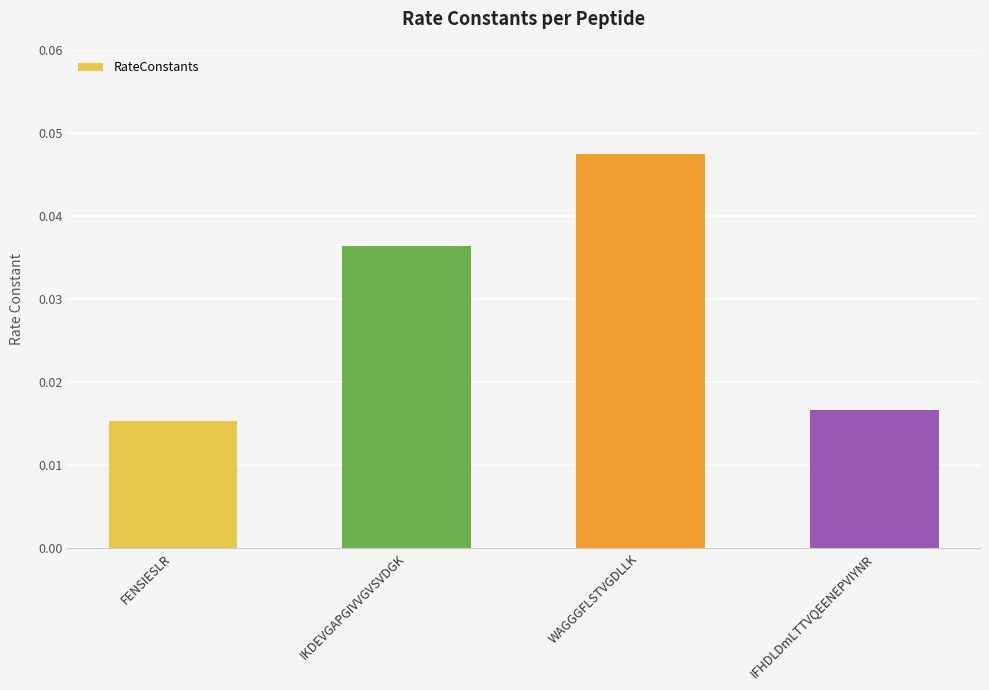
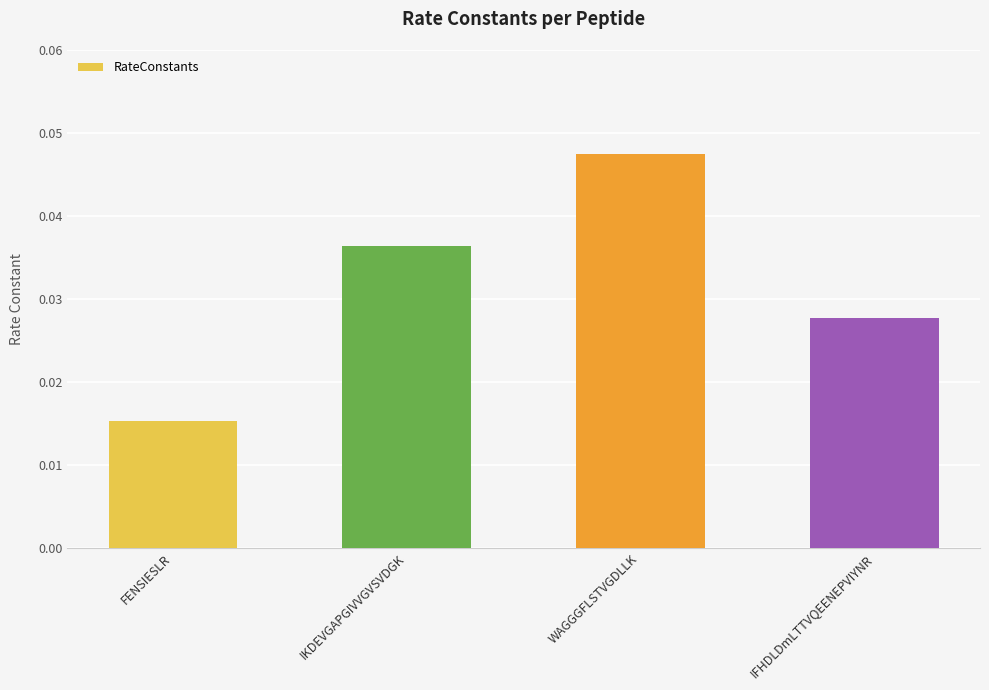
IFHDLDmLTTVQEENEPVIYNR: 0.017 -> 0.028
